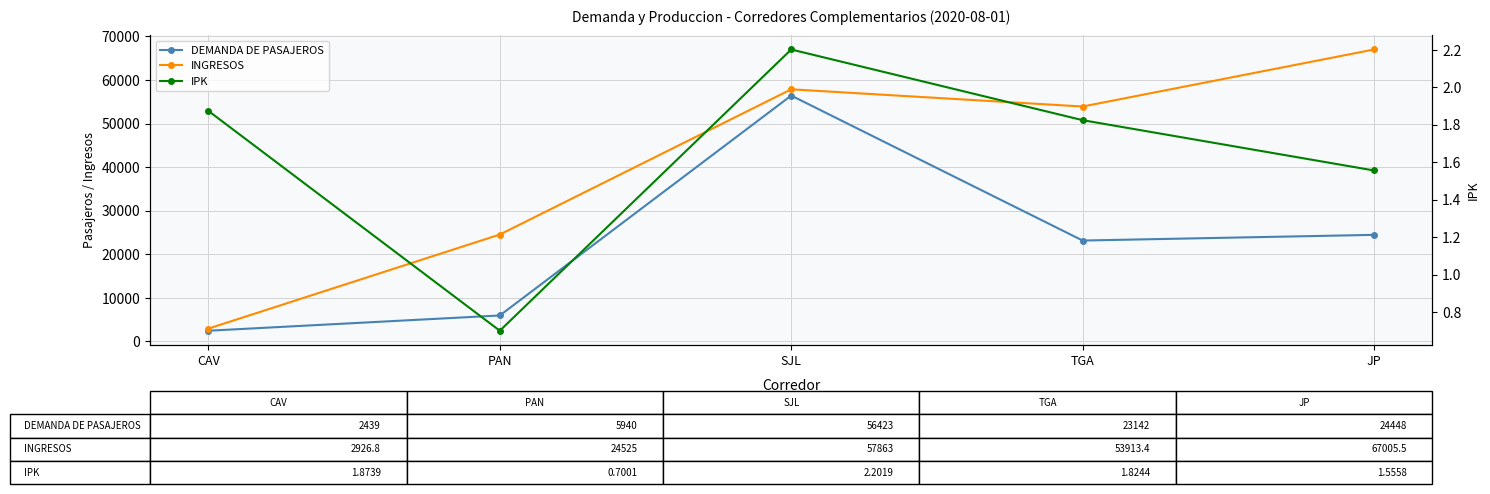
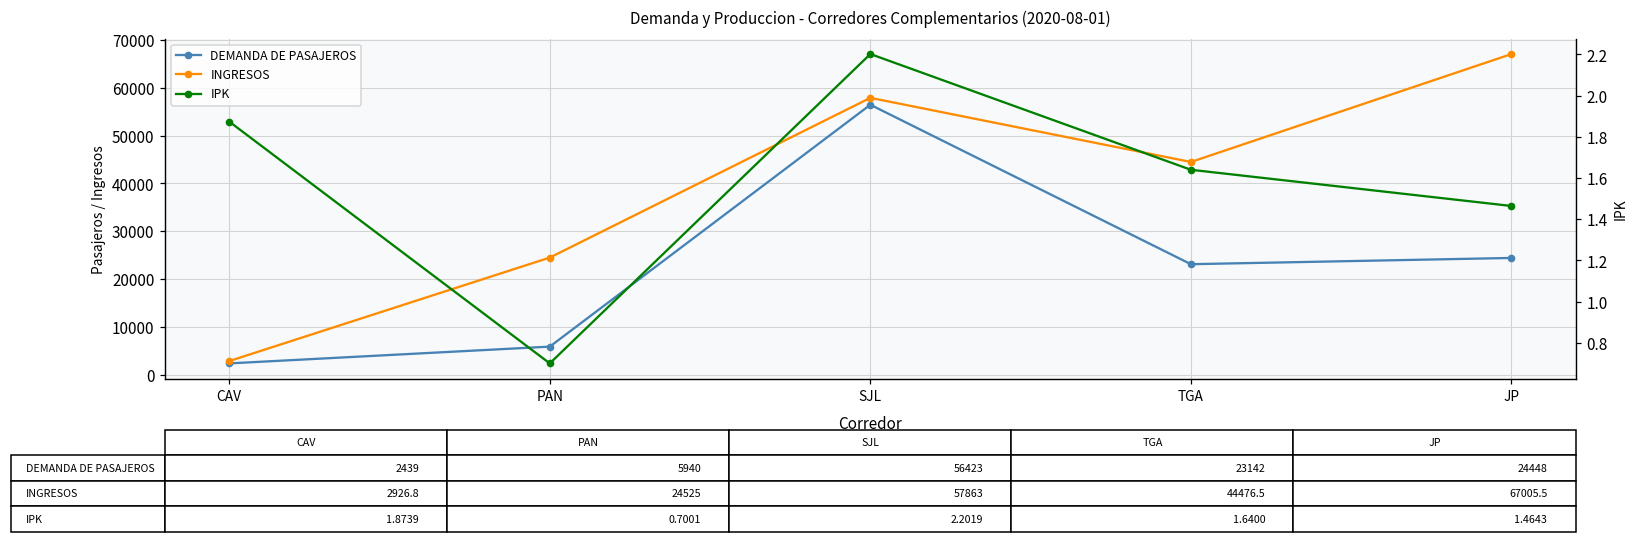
INGRESOS, TGA: 53913.4 -> 44476.5
IPK, TGA: 1.8244 -> 1.6400
IPK, JP: 1.5558 -> 1.4643
